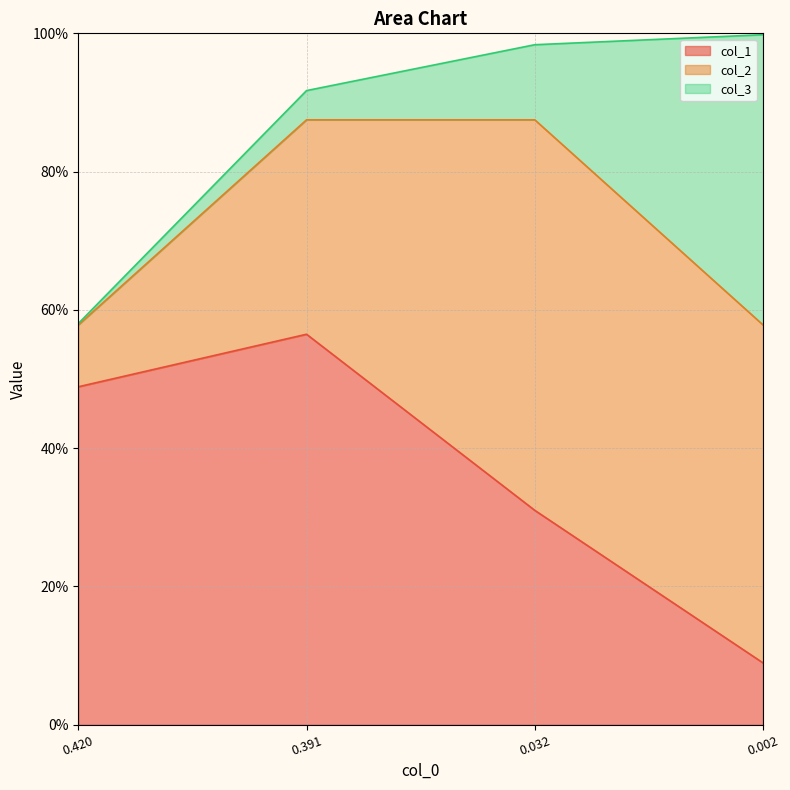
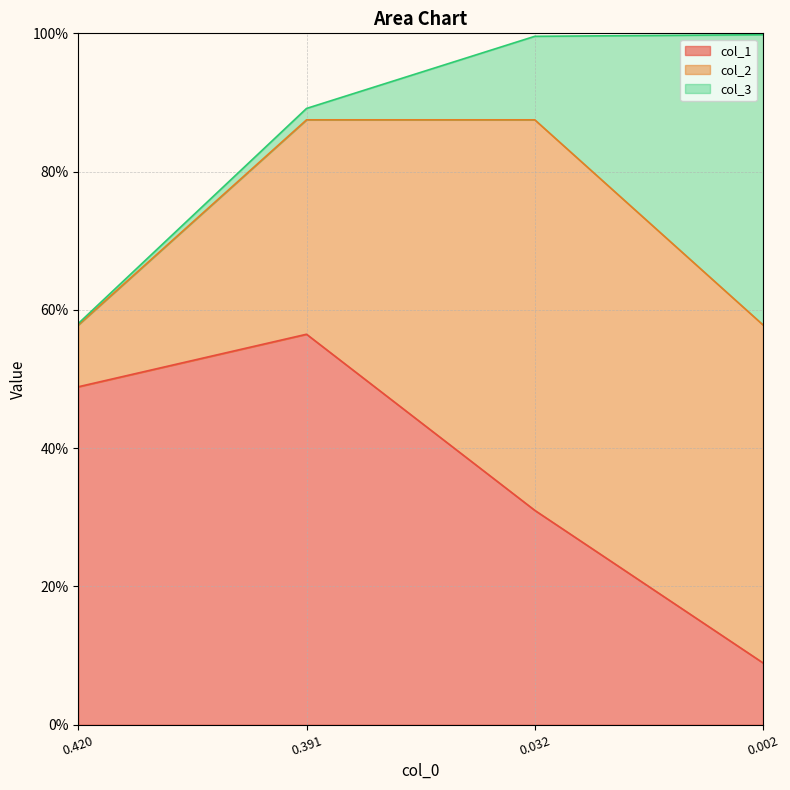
col_3, 0.391: 4% -> 2%
col_3, 0.032: 11% -> 12%
